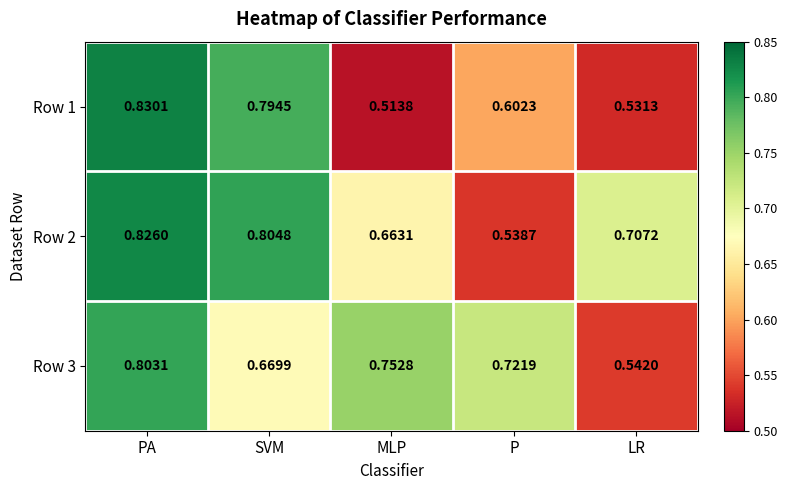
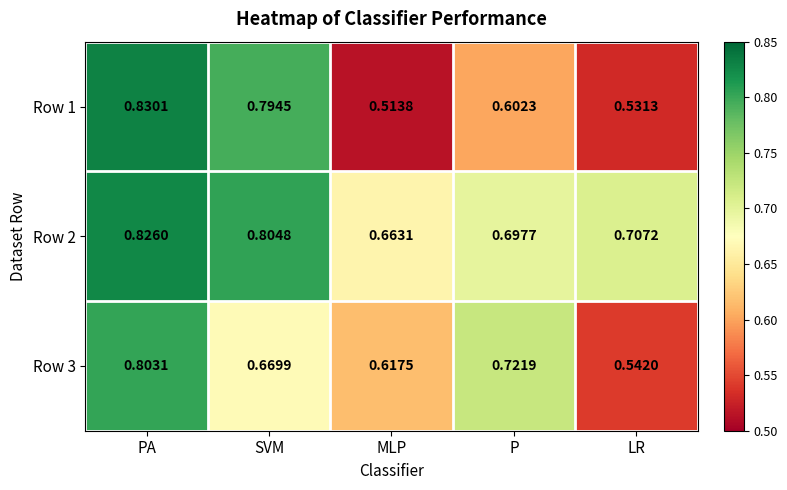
Row 2, P: 0.5387 -> 0.6977
Row 3, MLP: 0.7528 -> 0.6175
